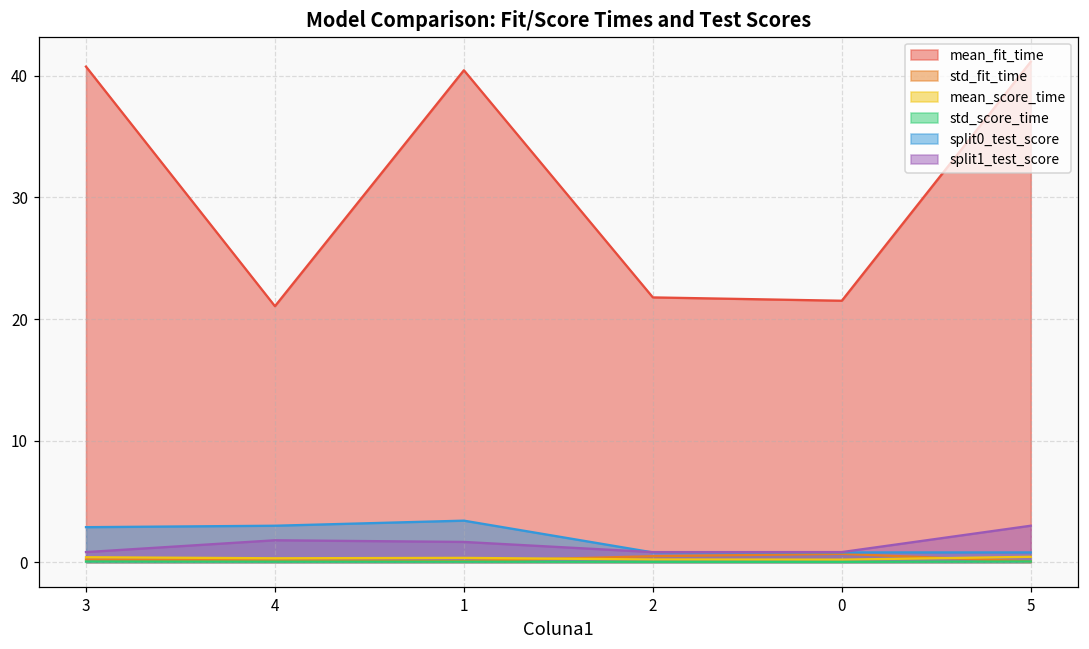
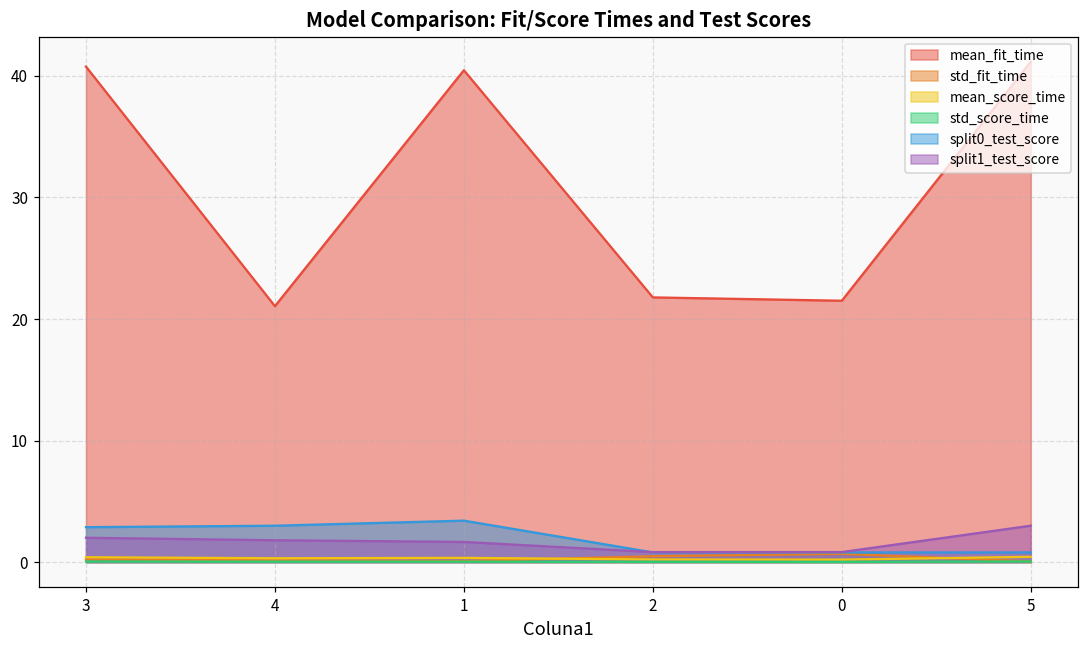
split1_test_score, 3: 0.8 -> 2.0
